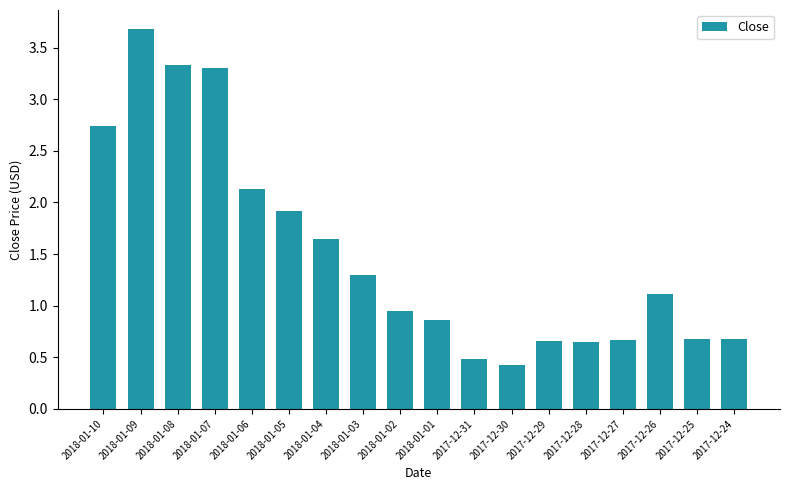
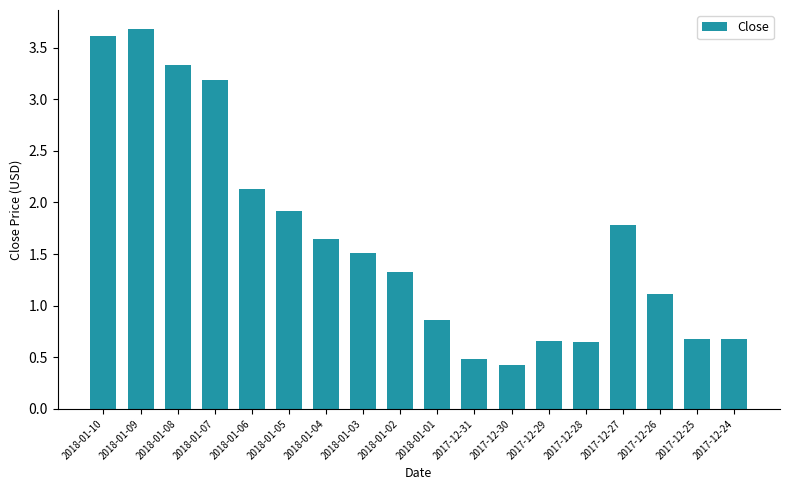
2018-01-10: 2.74 -> 3.61
2018-01-07: 3.30 -> 3.19
2018-01-03: 1.30 -> 1.51
2018-01-02: 0.95 -> 1.33
2017-12-27: 0.66 -> 1.79
